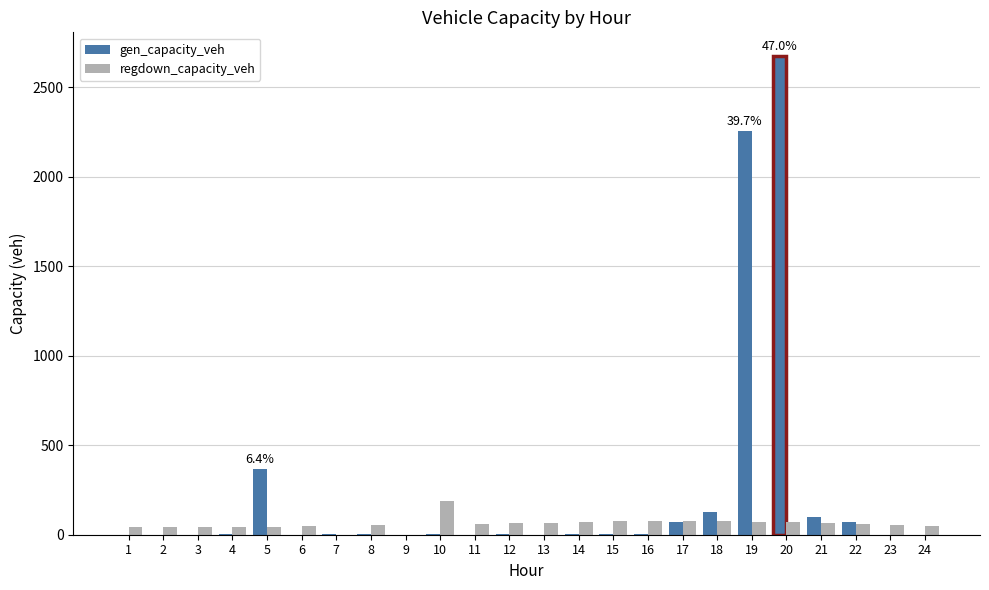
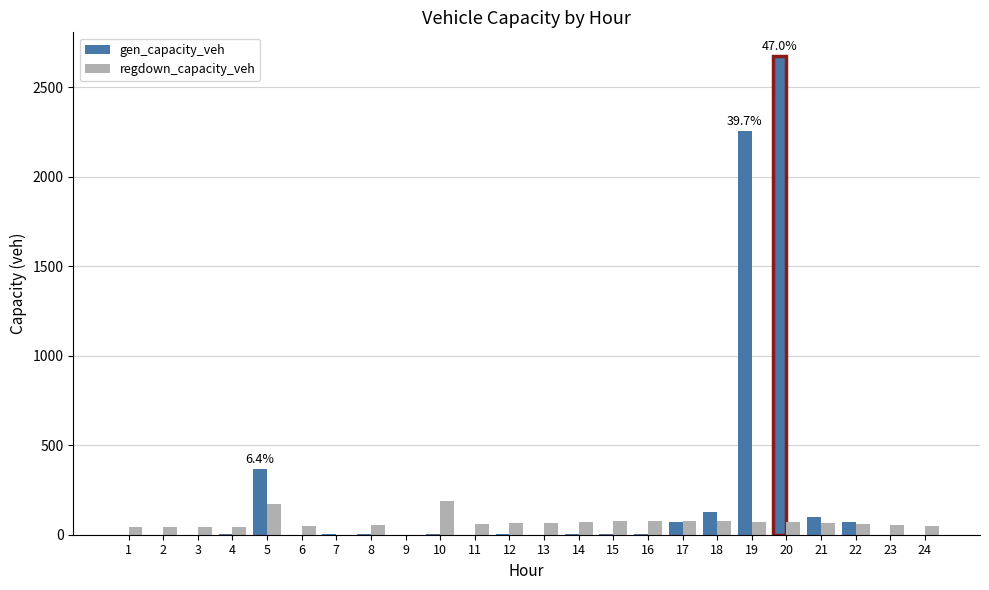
regdown_capacity_veh, 5: 50 -> 170
